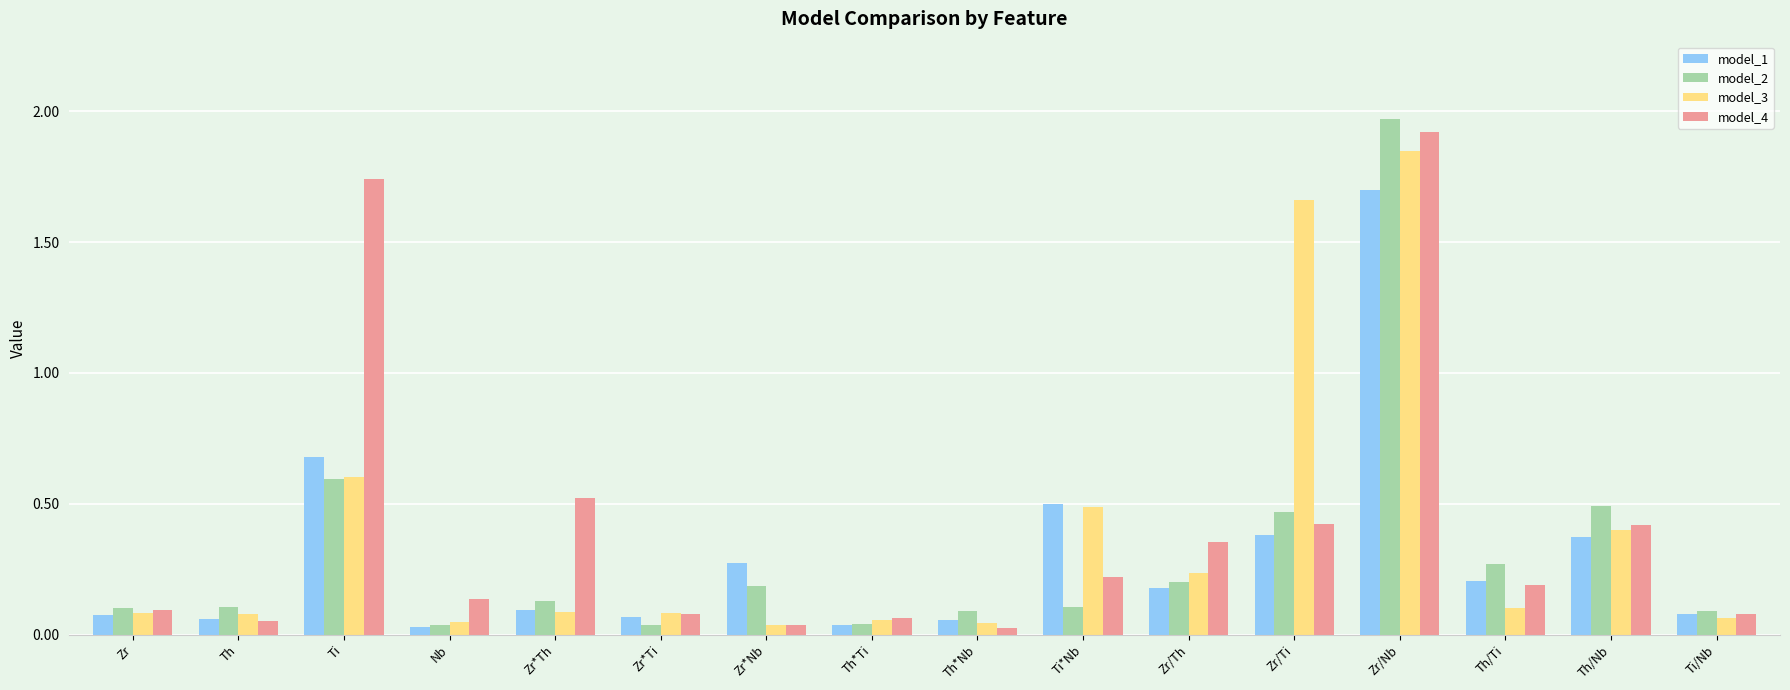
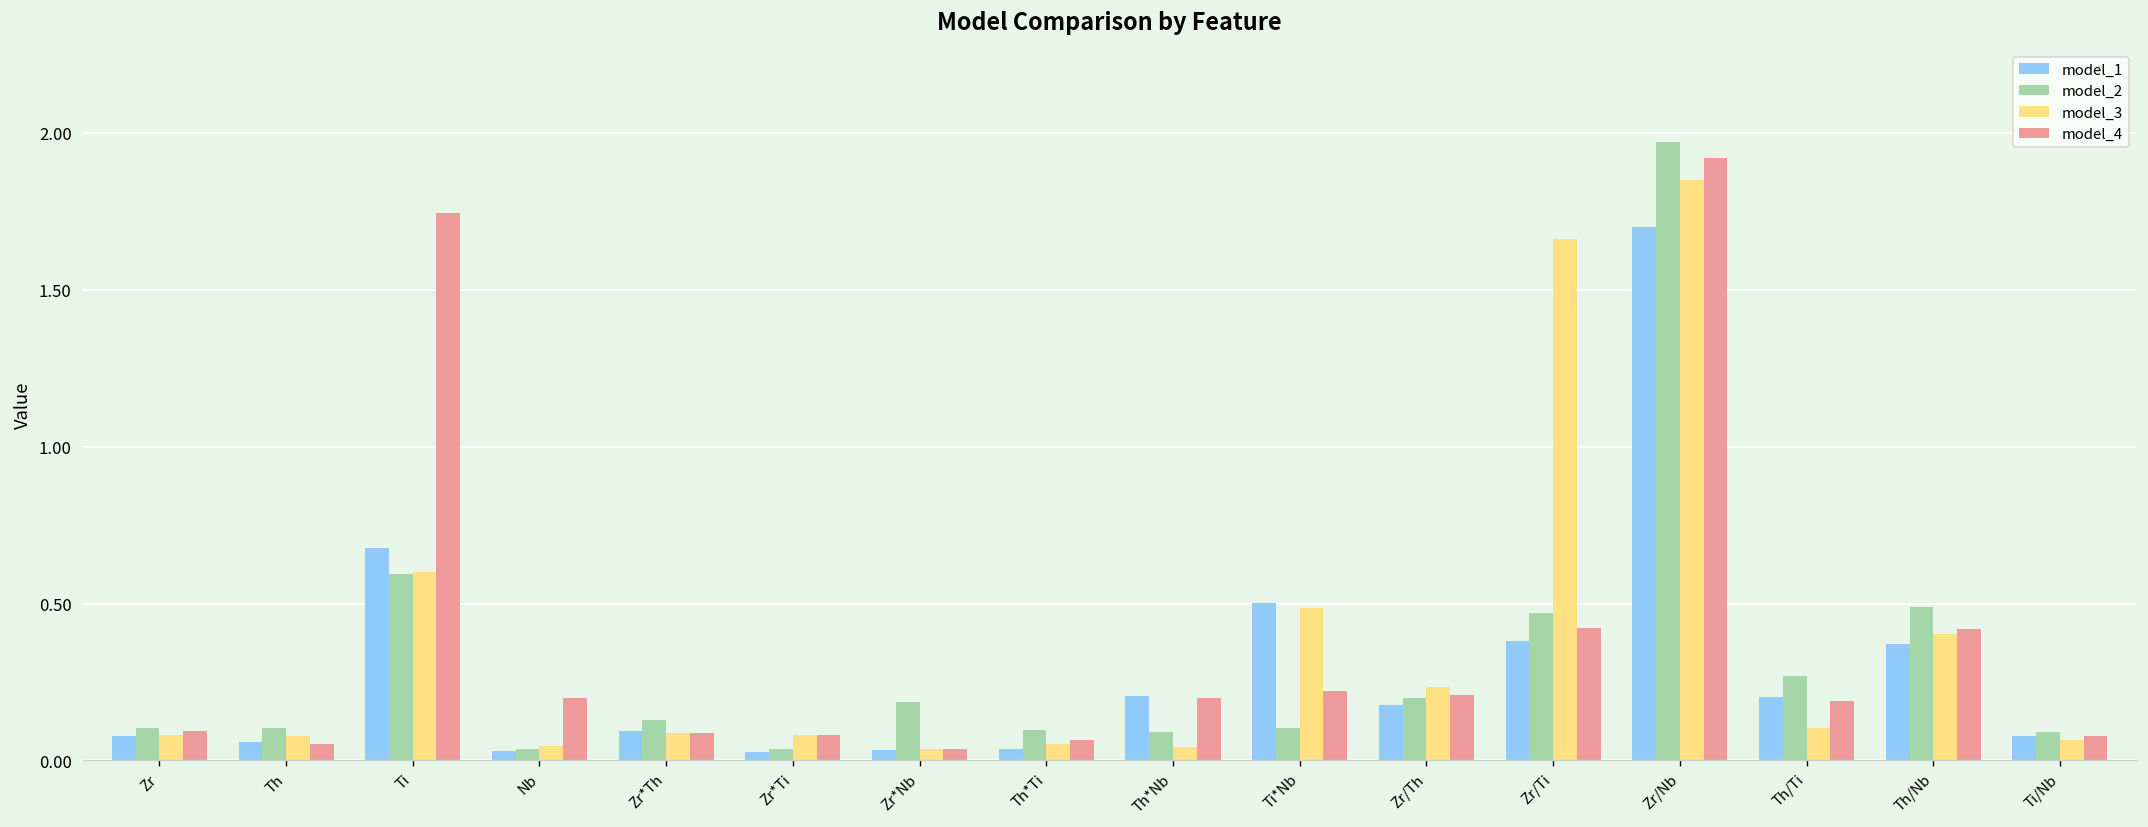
model_4, Nb: 0.14 -> 0.20
model_4, Zr*Th: 0.52 -> 0.09
model_1, Zr*Ti: 0.07 -> 0.03
model_1, Zr*Nb: 0.27 -> 0.03
model_2, Th*Ti: 0.04 -> 0.10
model_1, Th*Nb: 0.06 -> 0.21
model_4, Th*Nb: 0.03 -> 0.20
model_4, Zr/Th: 0.35 -> 0.21
